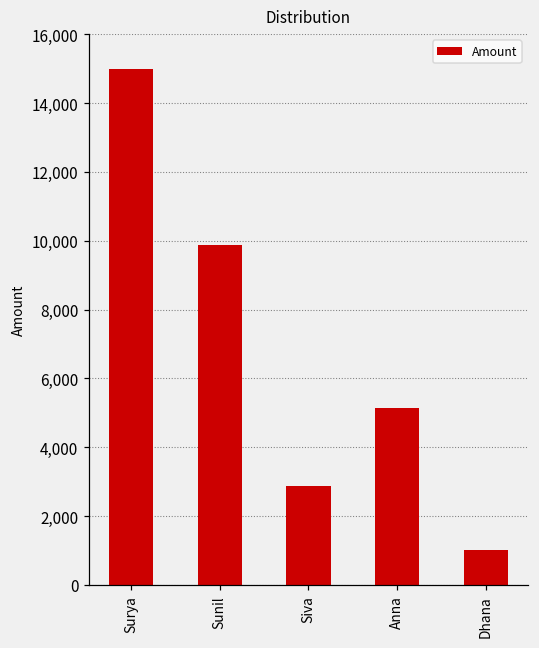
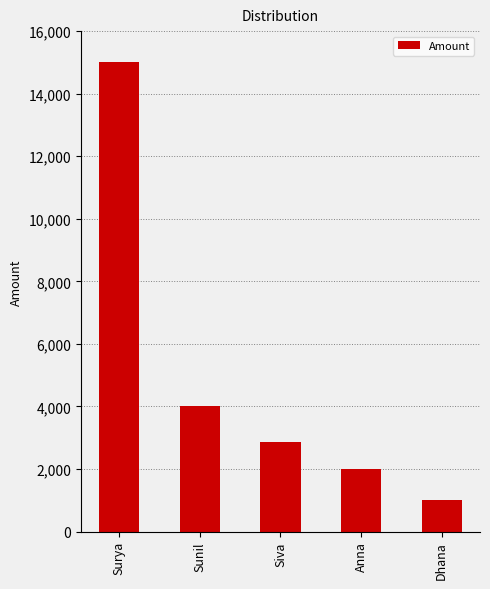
Sunil: 9,900 -> 4,000
Anna: 5,100 -> 2,000
